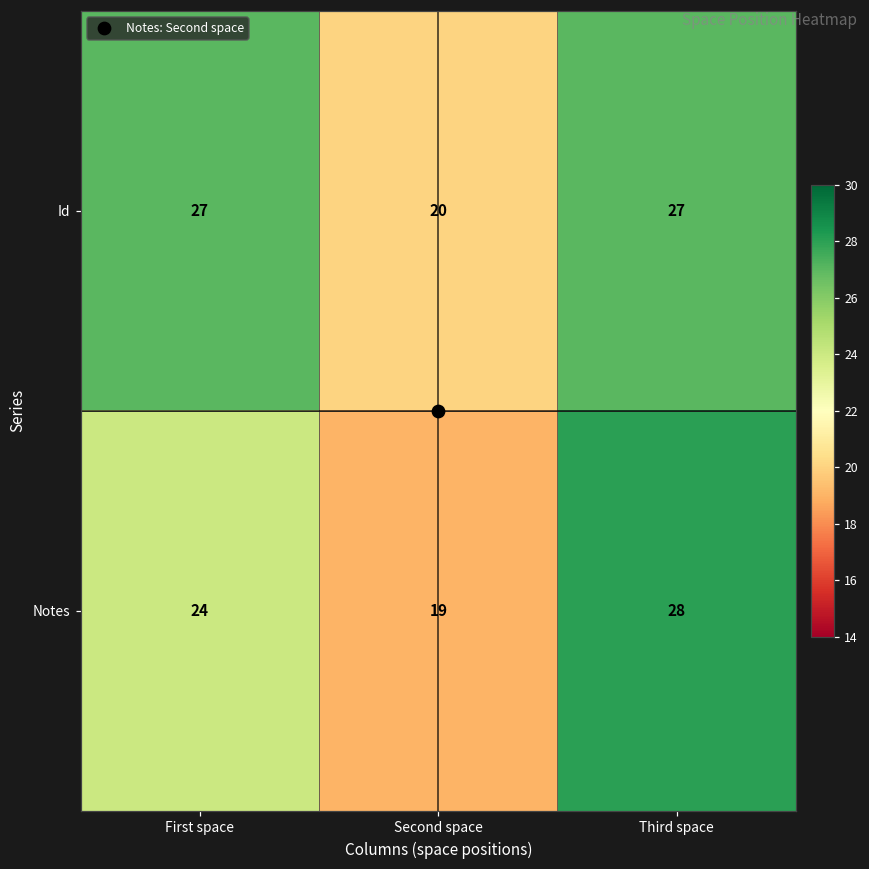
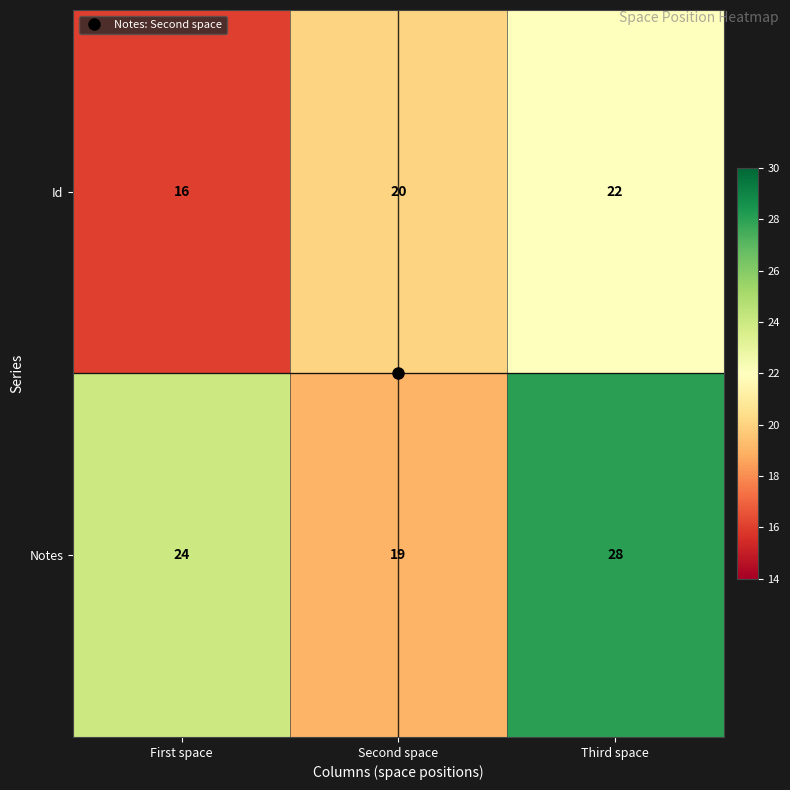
Id, First space: 27 -> 16
Id, Third space: 27 -> 22
